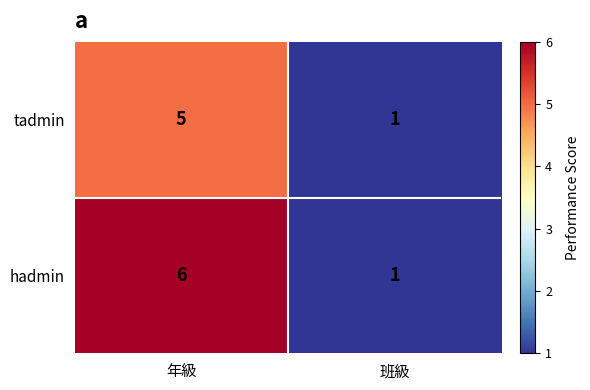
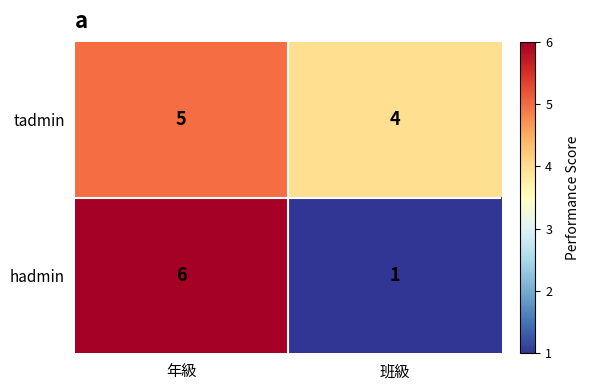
tadmin, 班級: 1 -> 4
